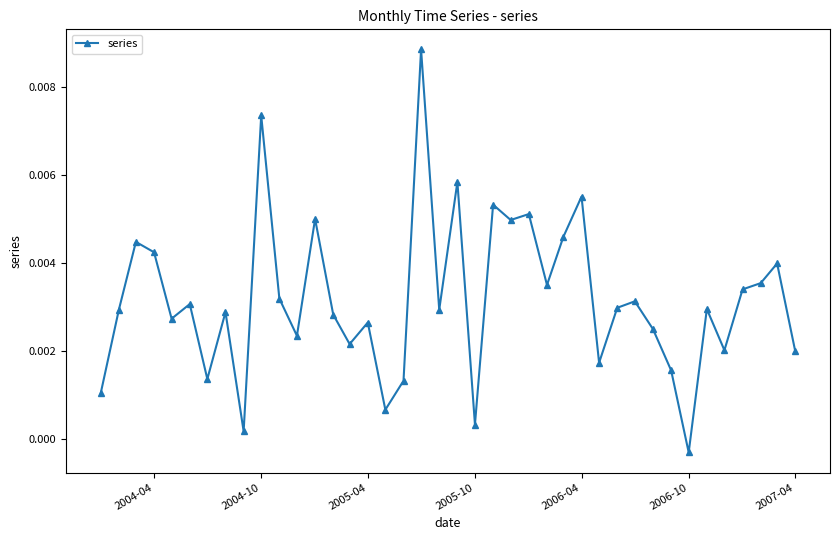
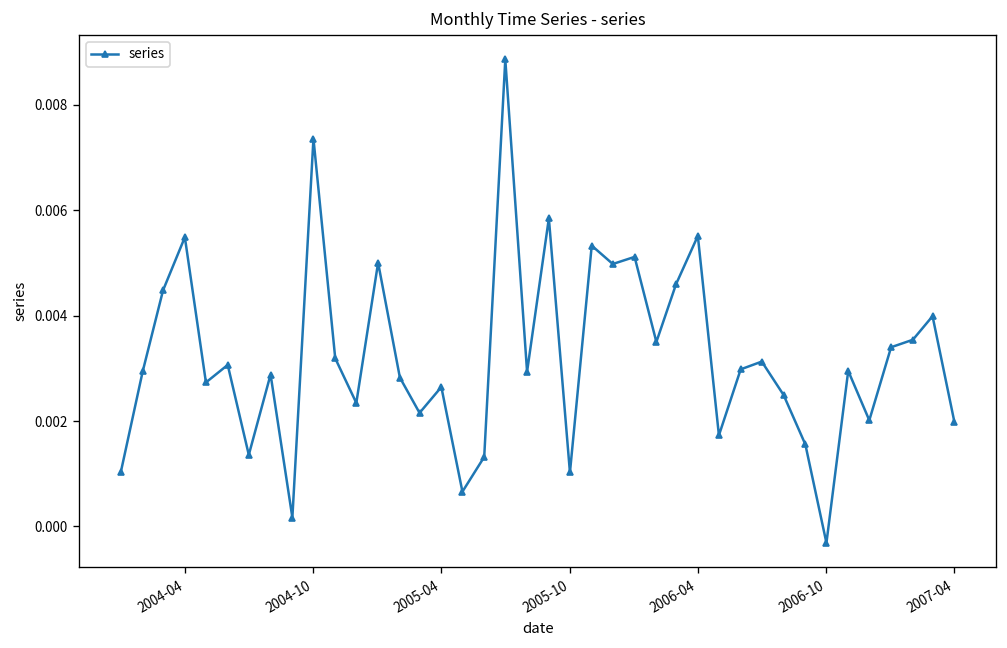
2004-04: 0.0042 -> 0.0055
2005-10: 0.0003 -> 0.0010
